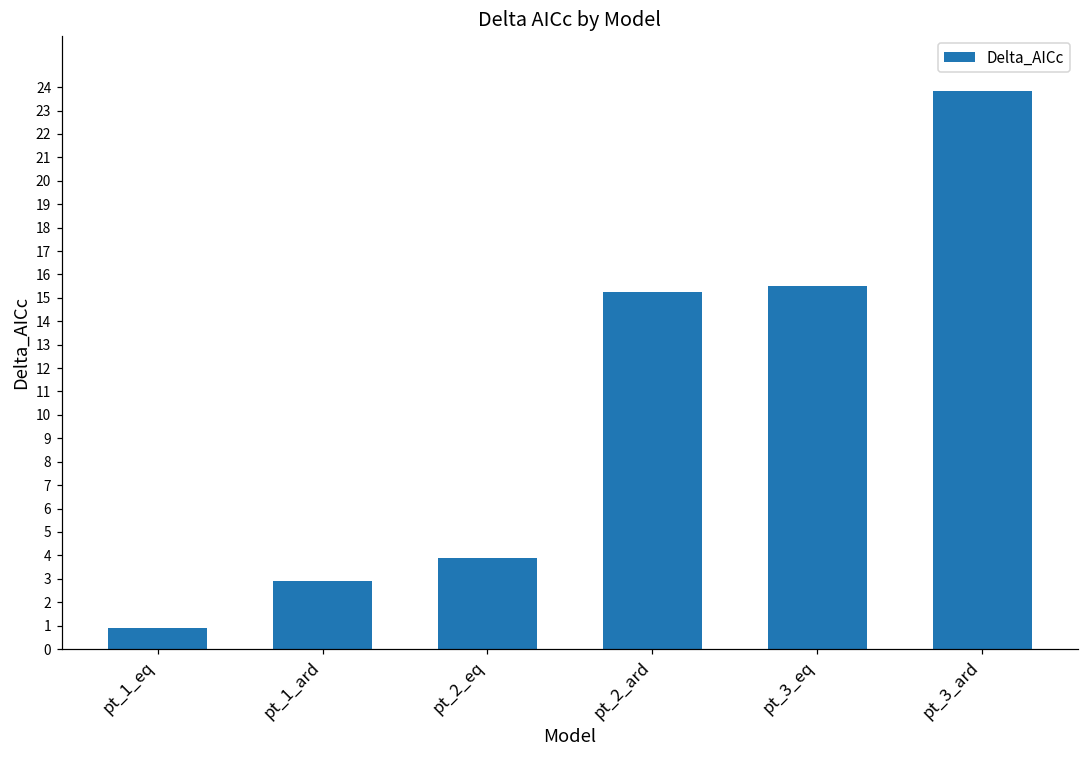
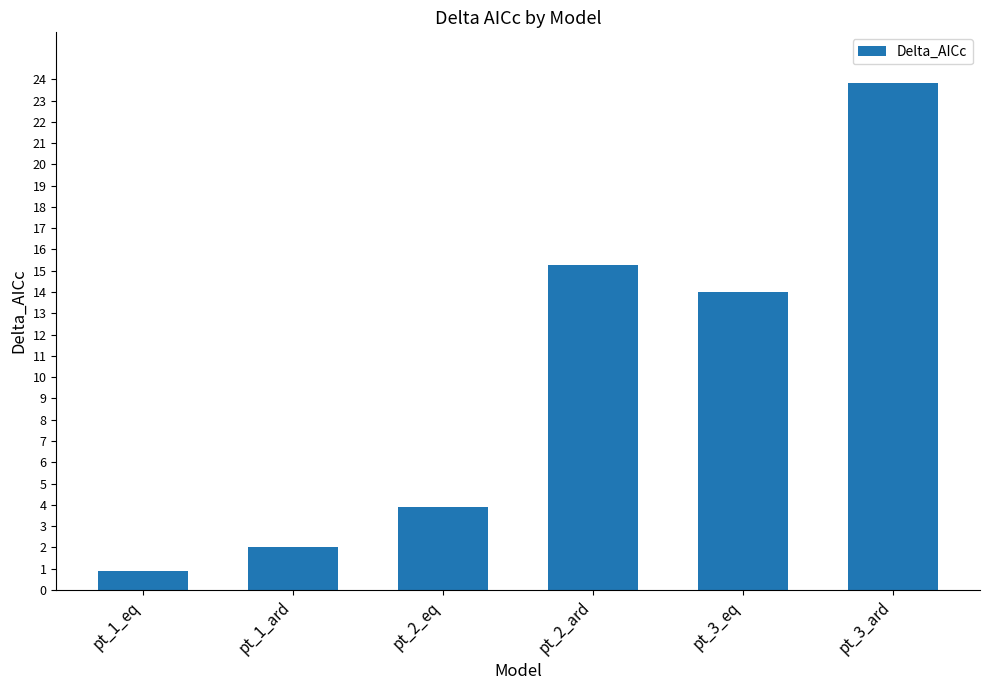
pt_1_ard: 2.9 -> 2.0
pt_3_eq: 15.5 -> 14.0
